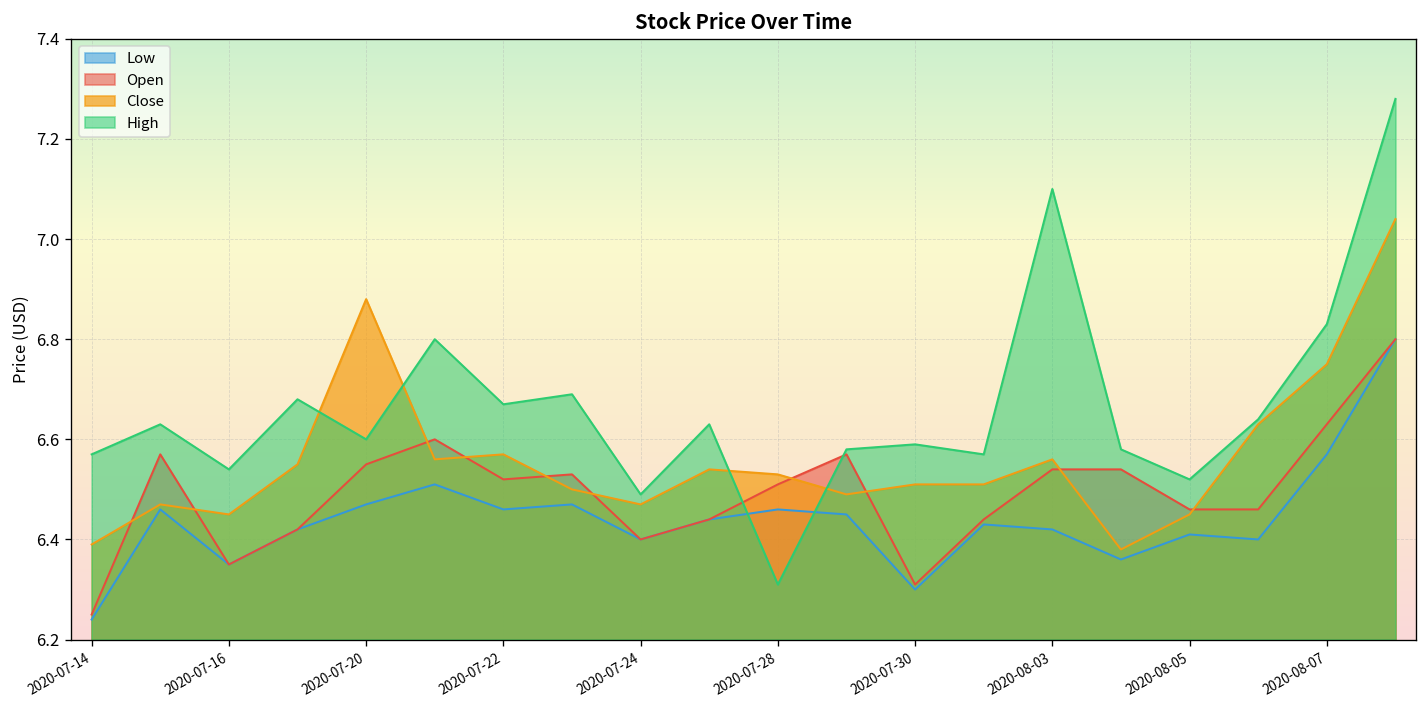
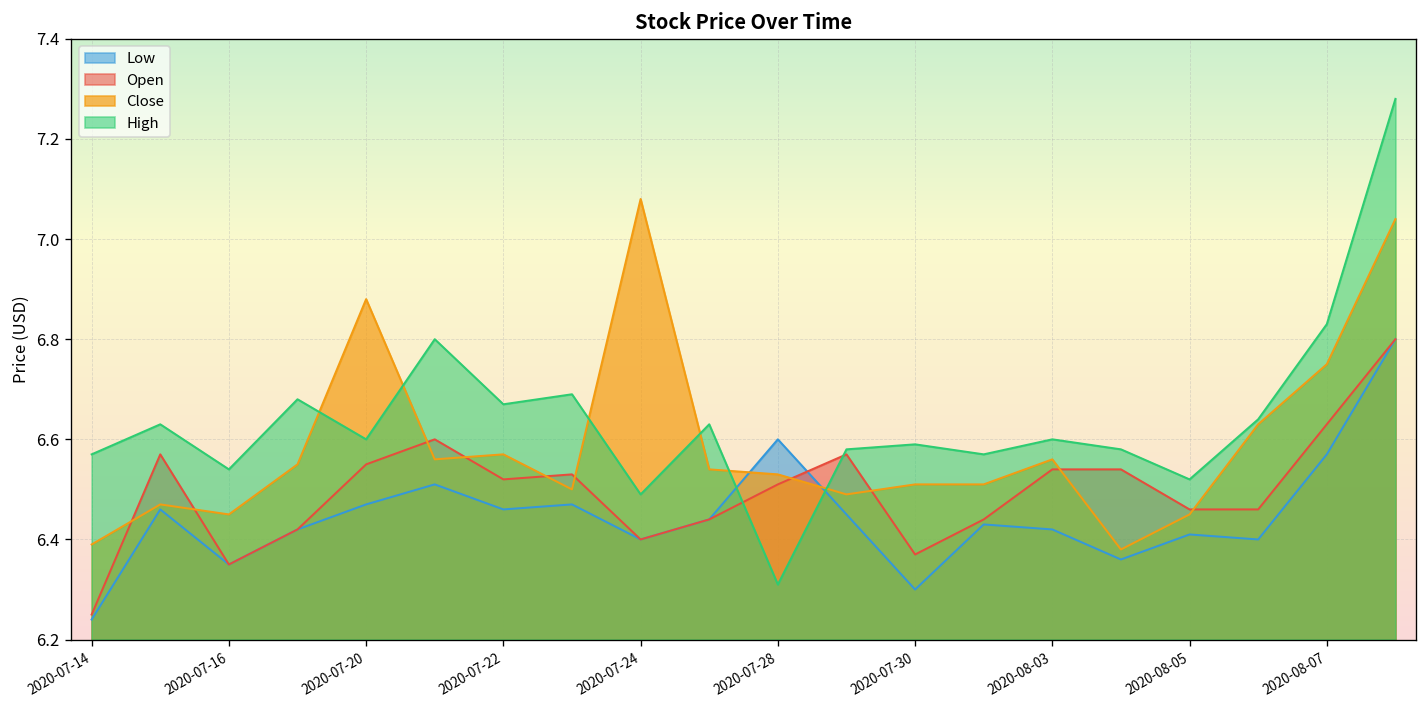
Close, 2020-07-24: 6.47 -> 7.08
Low, 2020-07-28: 6.46 -> 6.60
Open, 2020-07-30: 6.31 -> 6.37
High, 2020-08-03: 7.1 -> 6.6
